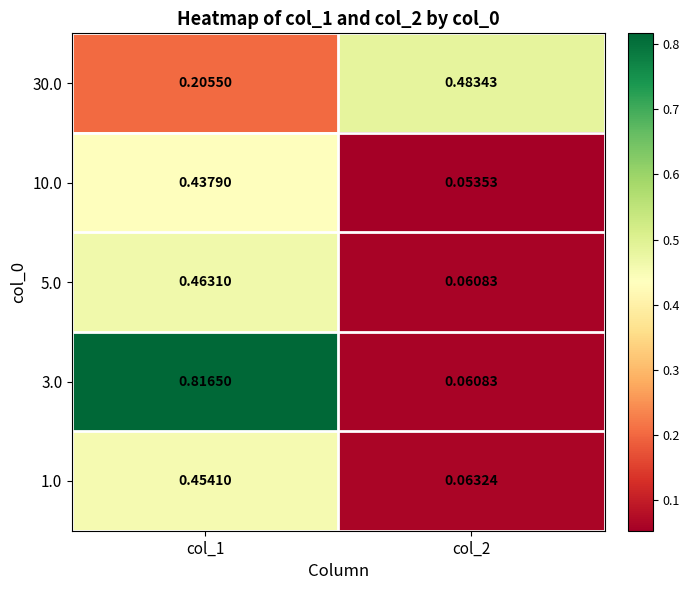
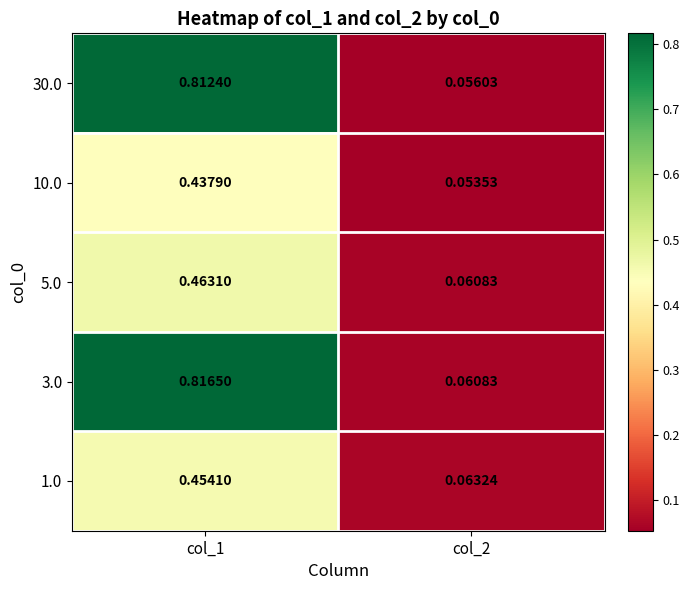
30.0, col_1: 0.20550 -> 0.81240
30.0, col_2: 0.48343 -> 0.05603
